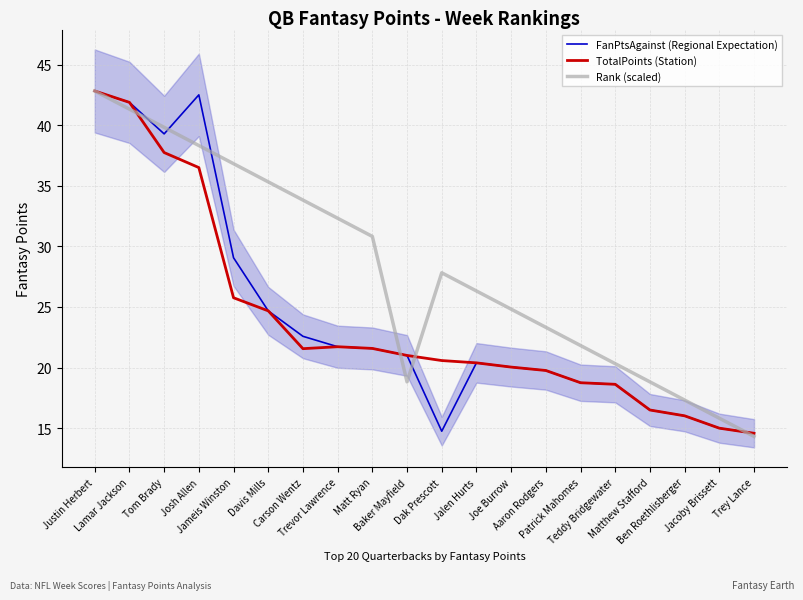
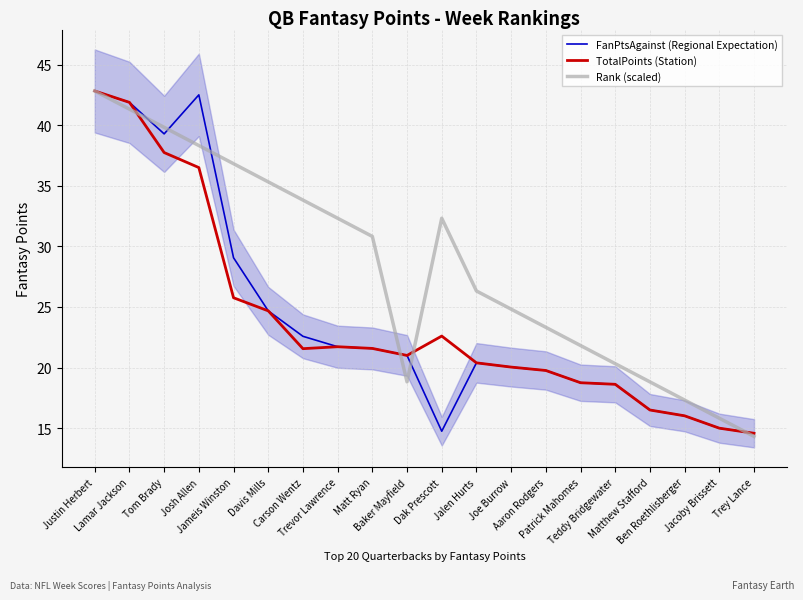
TotalPoints (Station), Dak Prescott: 20.6 -> 22.6
Rank (scaled), Dak Prescott: 27.8 -> 32.3
